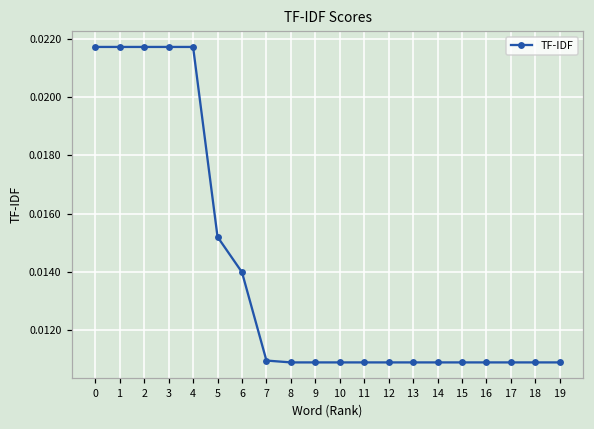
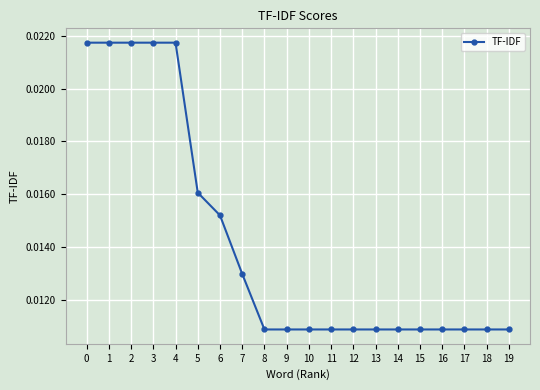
5: 0.0152 -> 0.0161
6: 0.0140 -> 0.0152
7: 0.0109 -> 0.0130
